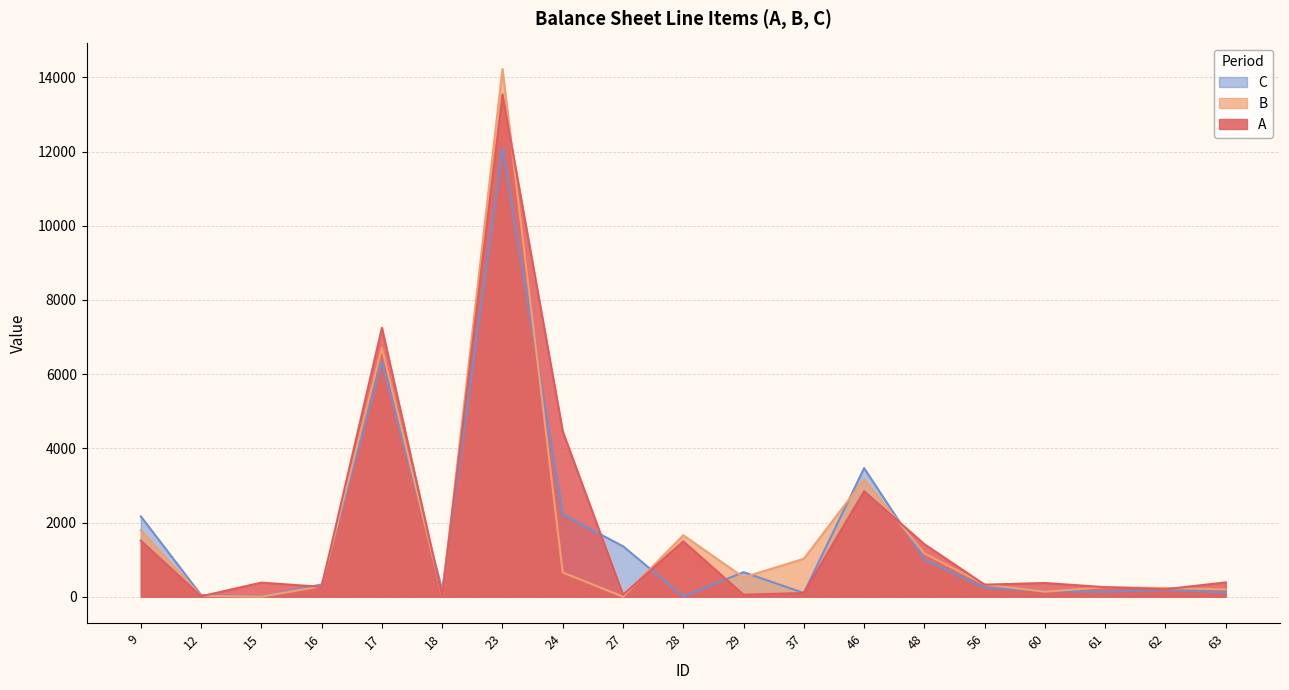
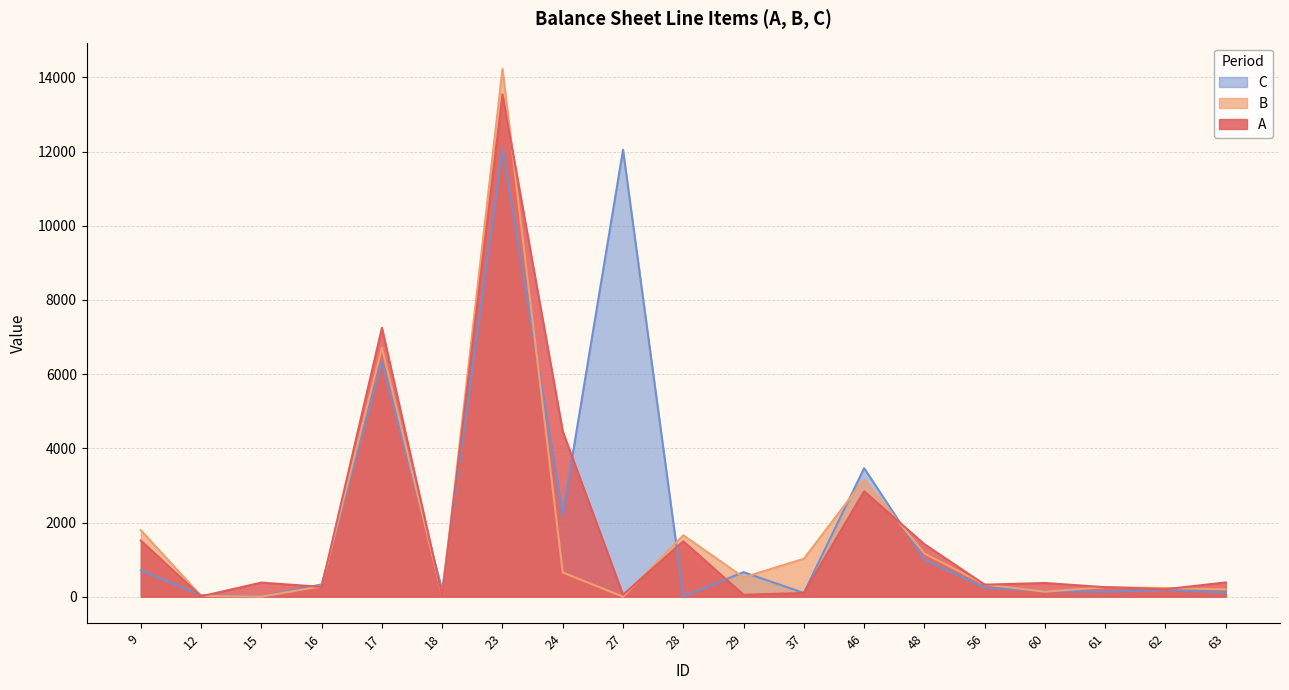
C, 9: 2200 -> 700
C, 27: 1400 -> 12000
